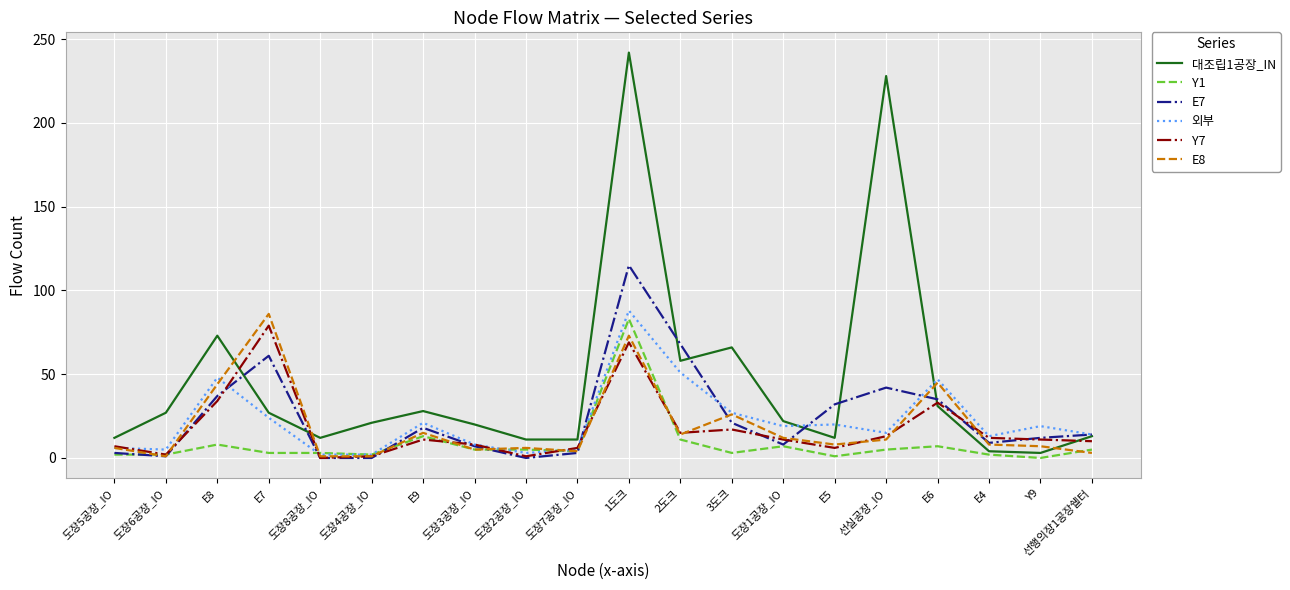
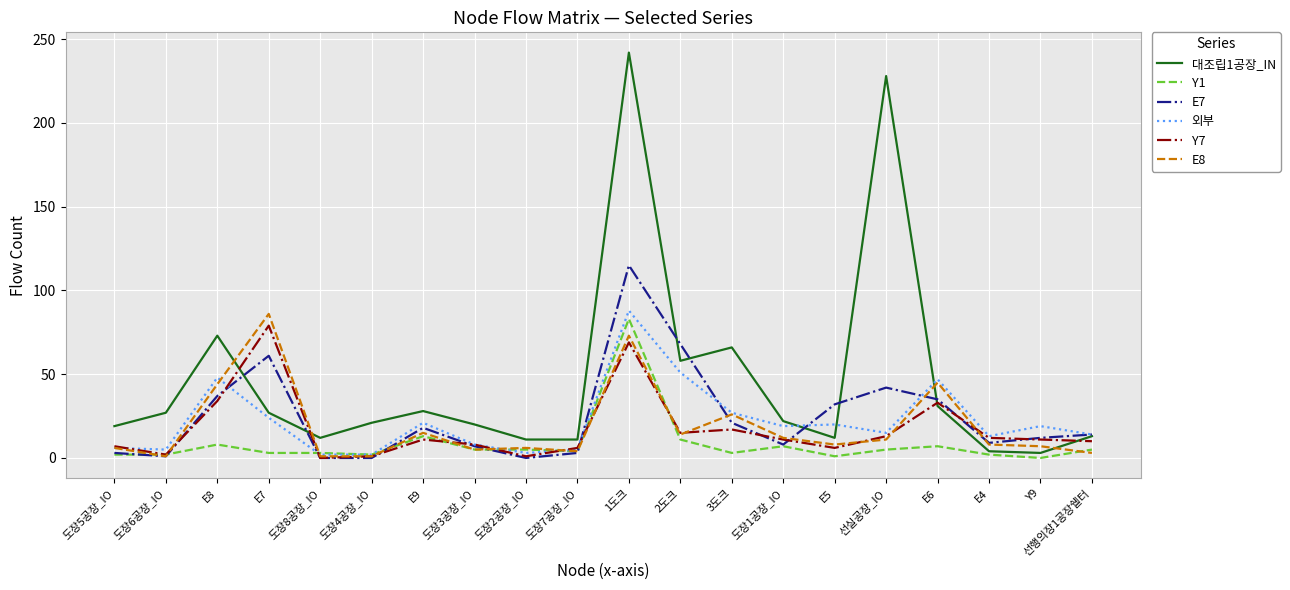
대조립1공장_IN, 도장5공장_IO: 12 -> 19
